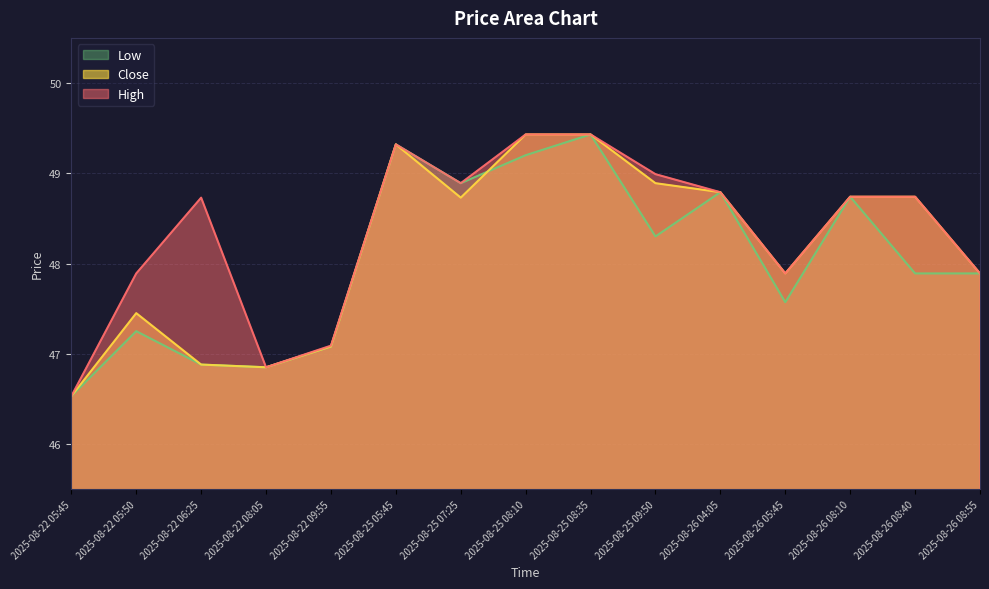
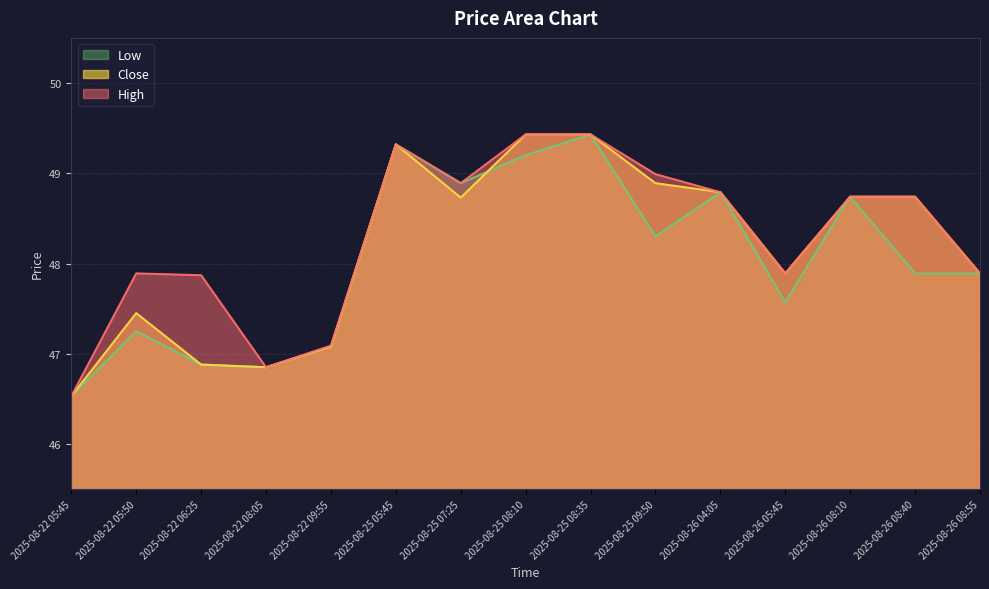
High, 2025-08-22 06:25: 48.7 -> 47.9
